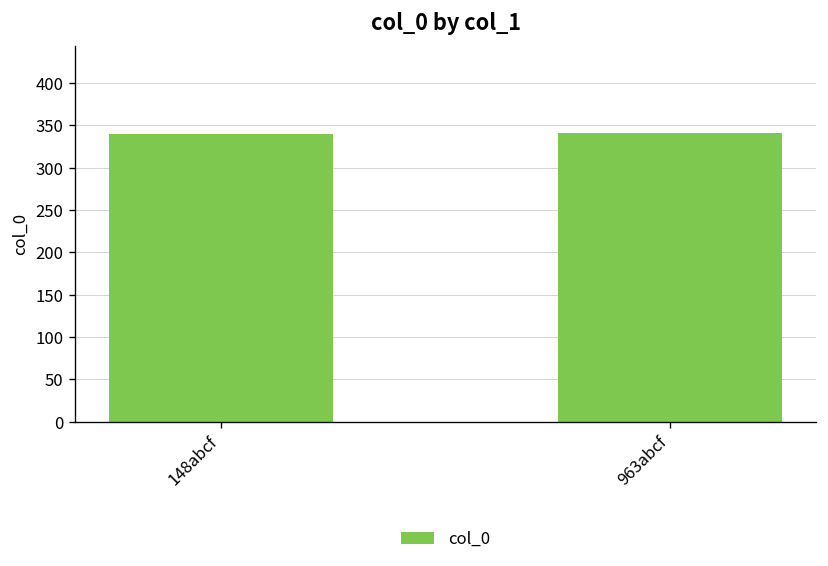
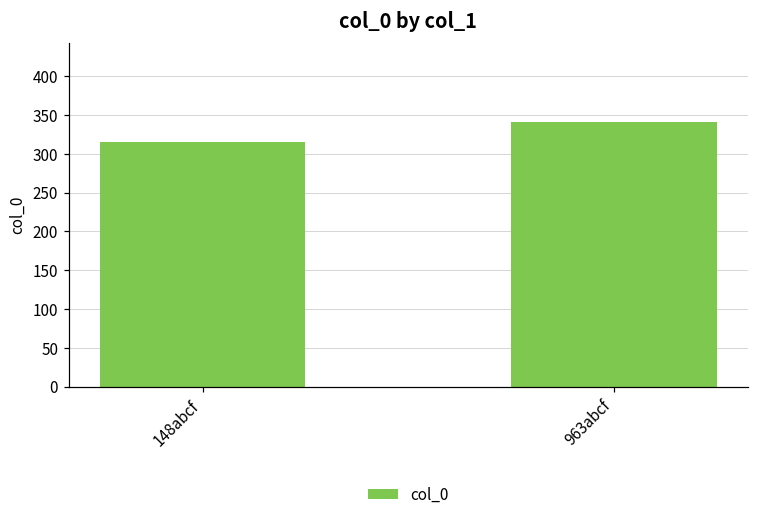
148abcf: 340 -> 320
